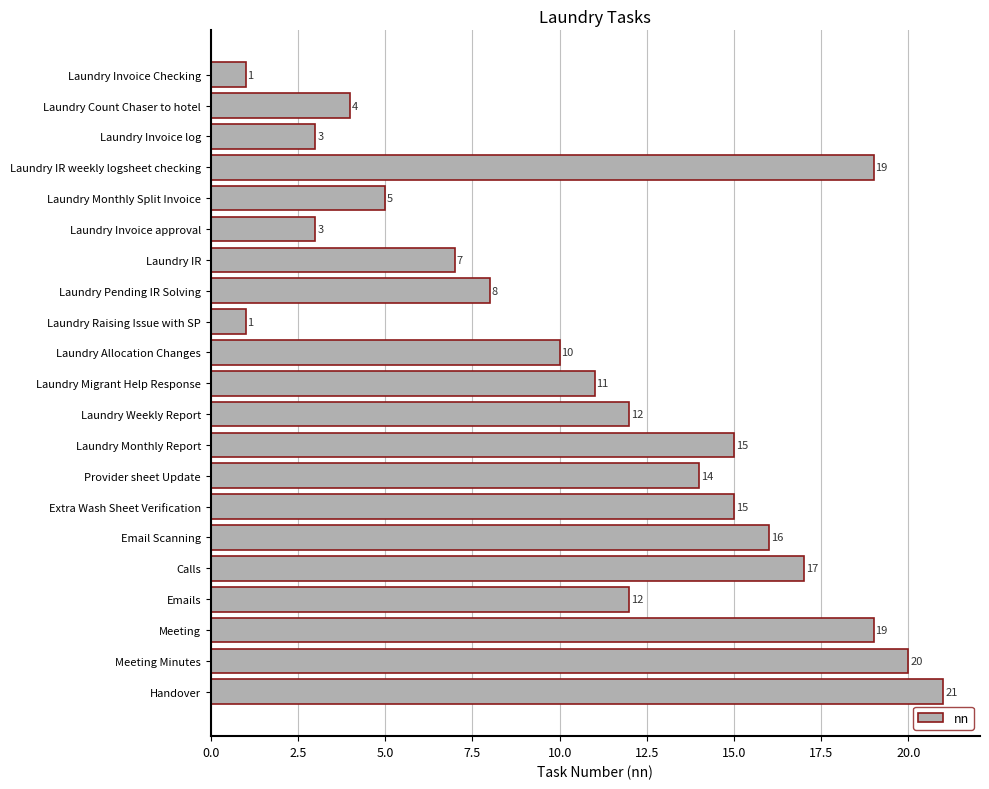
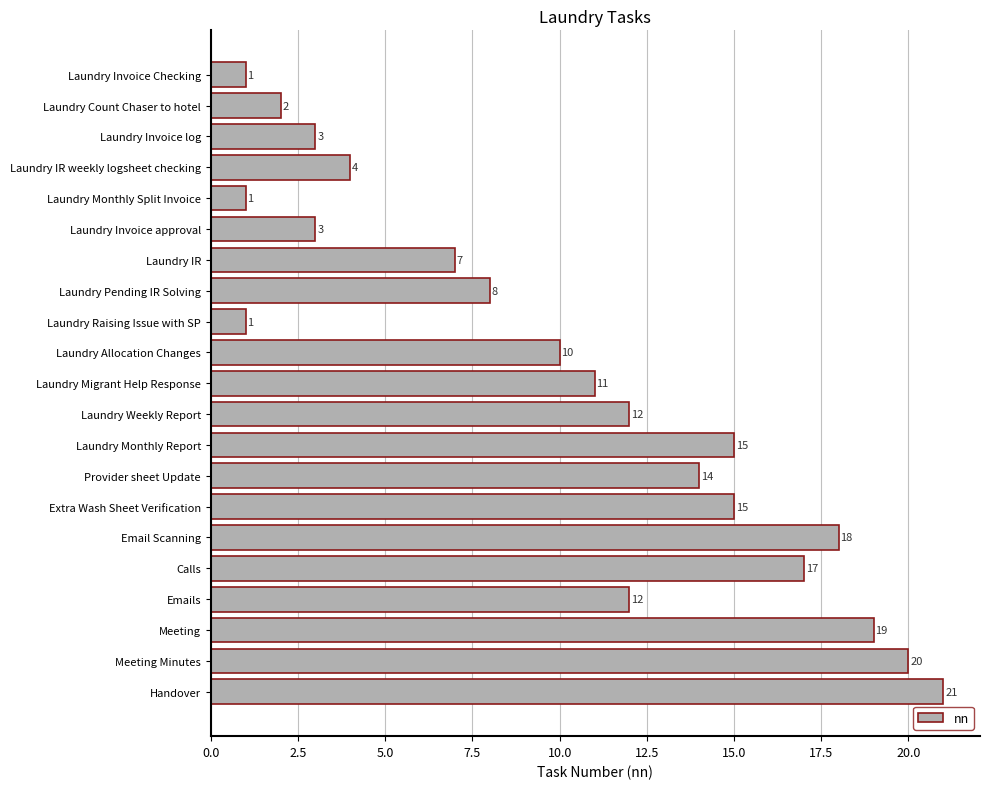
Laundry Count Chaser to hotel: 4 -> 2
Laundry IR weekly logsheet checking: 19 -> 4
Laundry Monthly Split Invoice: 5 -> 1
Email Scanning: 16 -> 18
